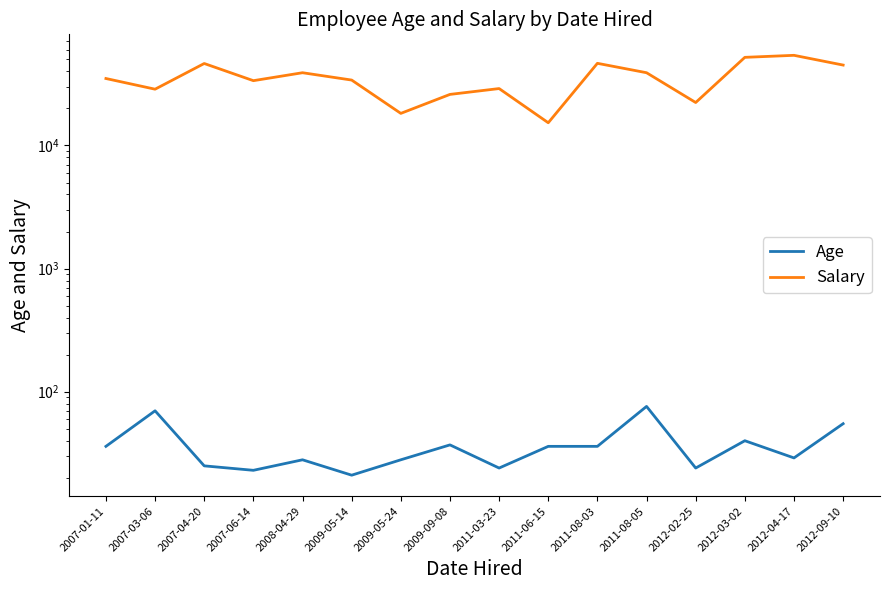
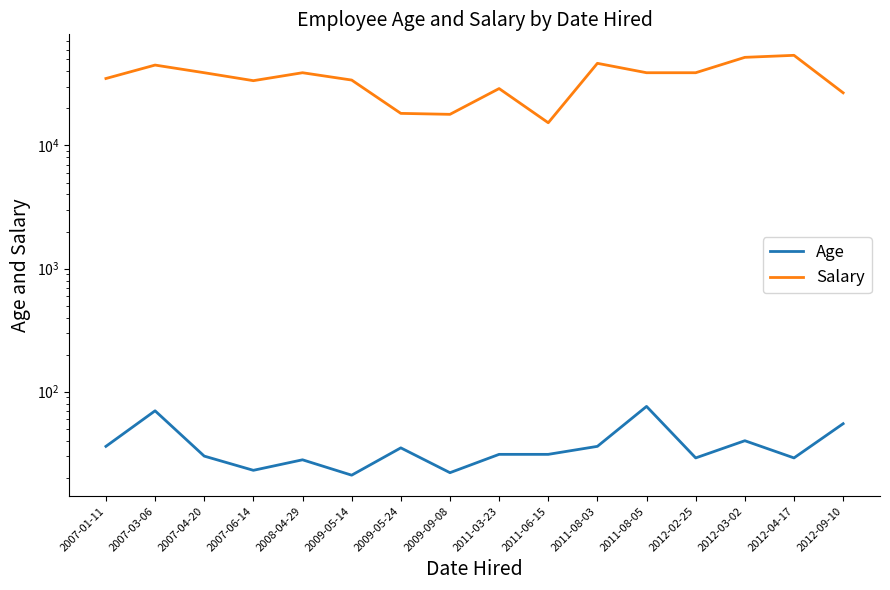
Salary, 2007-03-06: 29000 -> 45000
Age, 2007-04-20: 25 -> 30
Salary, 2007-04-20: 46000 -> 39000
Age, 2009-05-24: 28 -> 35
Age, 2009-09-08: 37 -> 22
Salary, 2009-09-08: 26000 -> 18000
Age, 2011-03-23: 24 -> 31
Age, 2011-06-15: 36 -> 31
Age, 2012-02-25: 24 -> 29
Salary, 2012-02-25: 22000 -> 39000
Salary, 2012-09-10: 45000 -> 27000
